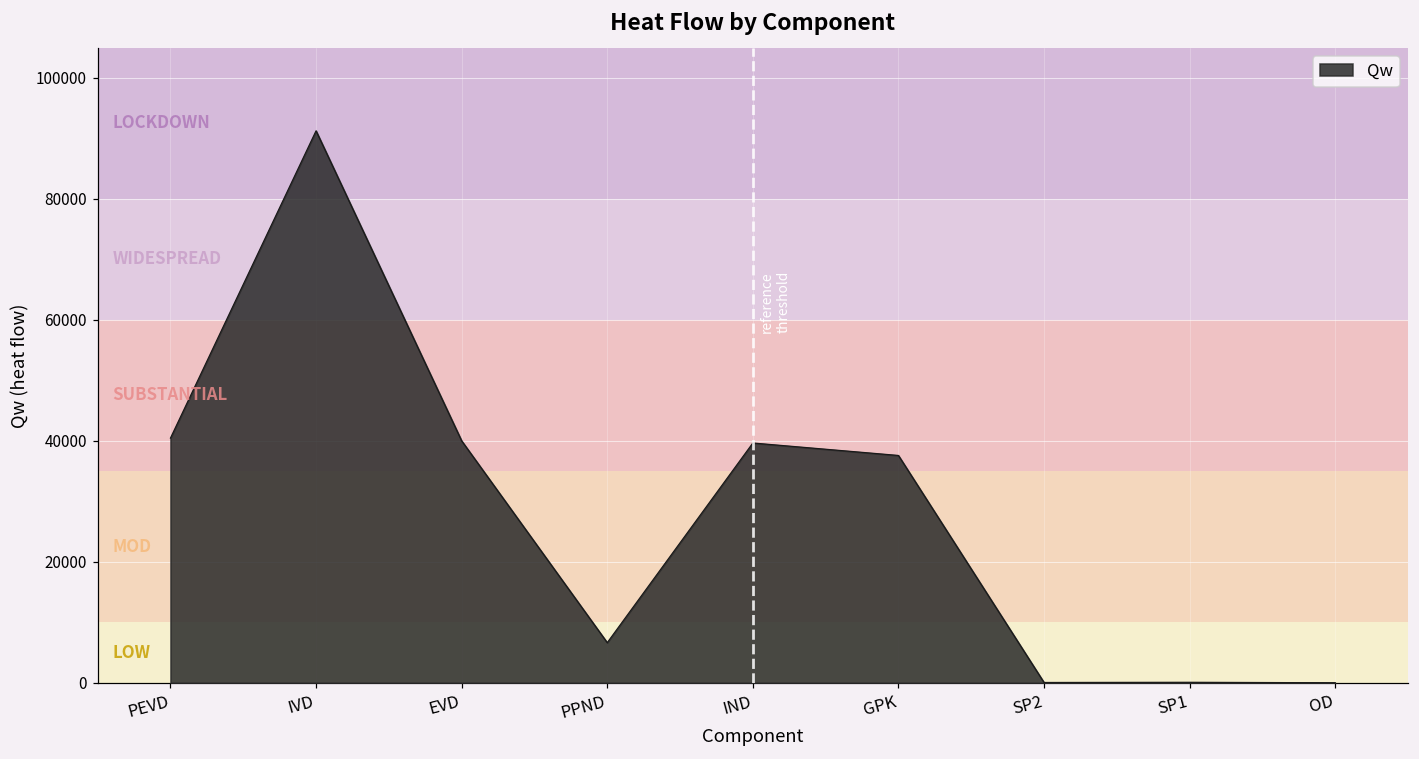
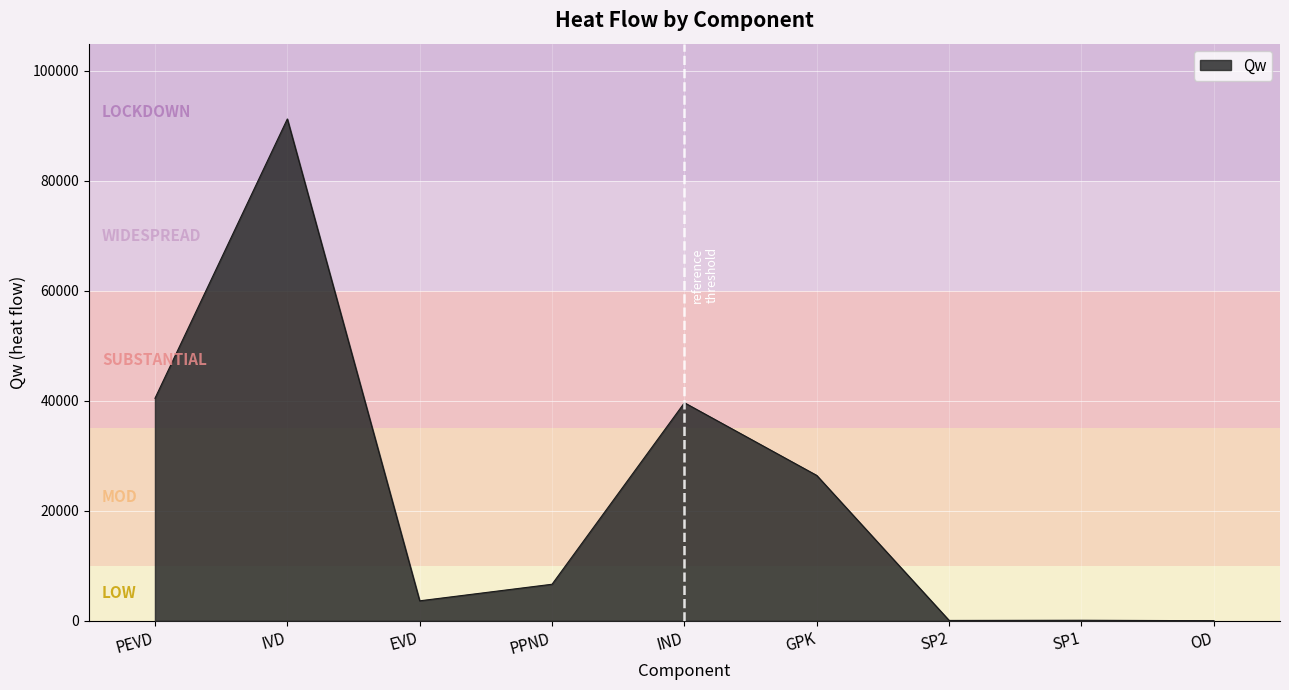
EVD: 40000 -> 4000
GPK: 38000 -> 26000
